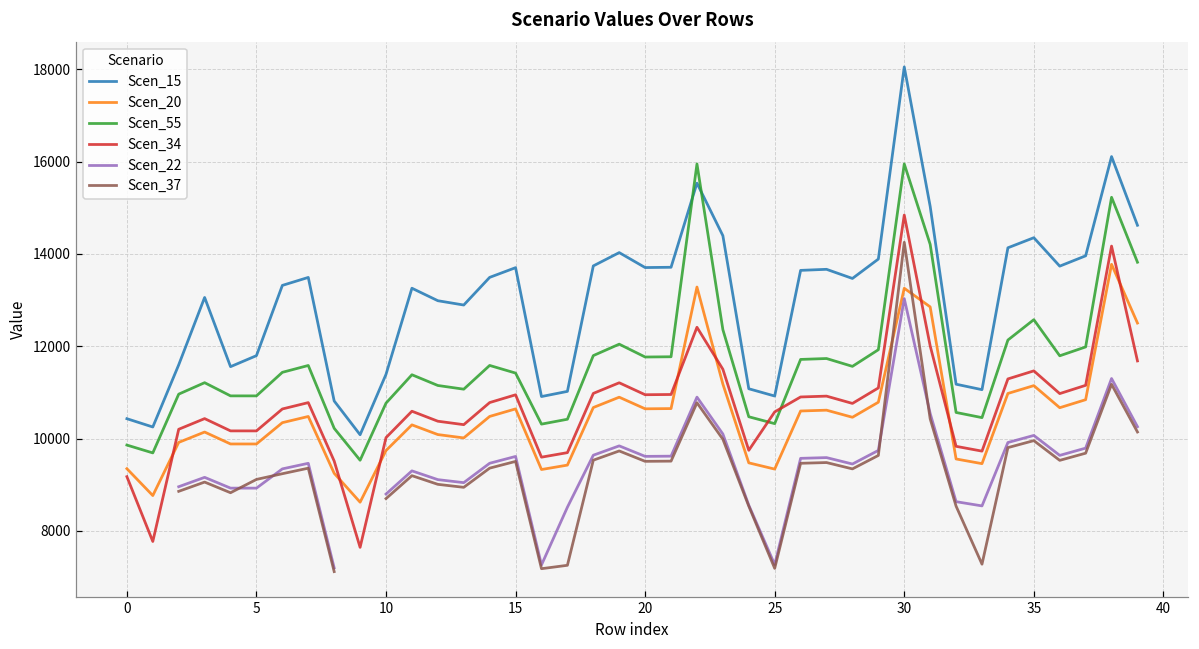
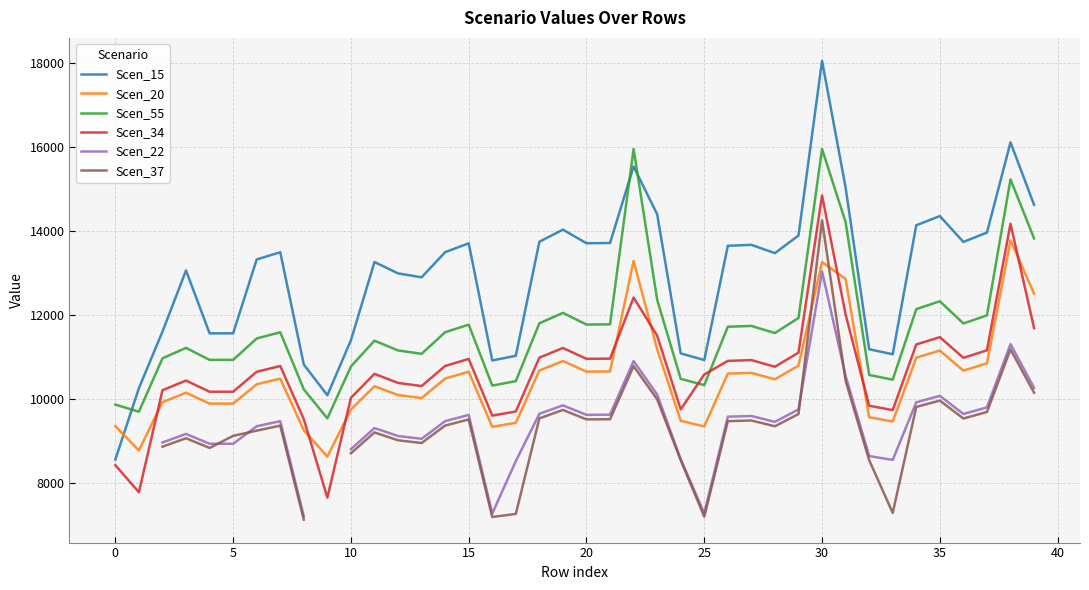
Scen_15, 0: 10400 -> 8600
Scen_34, 0: 9200 -> 8400
Scen_15, 5: 11800 -> 11600
Scen_55, 15: 11400 -> 11800
Scen_55, 35: 12600 -> 12300
